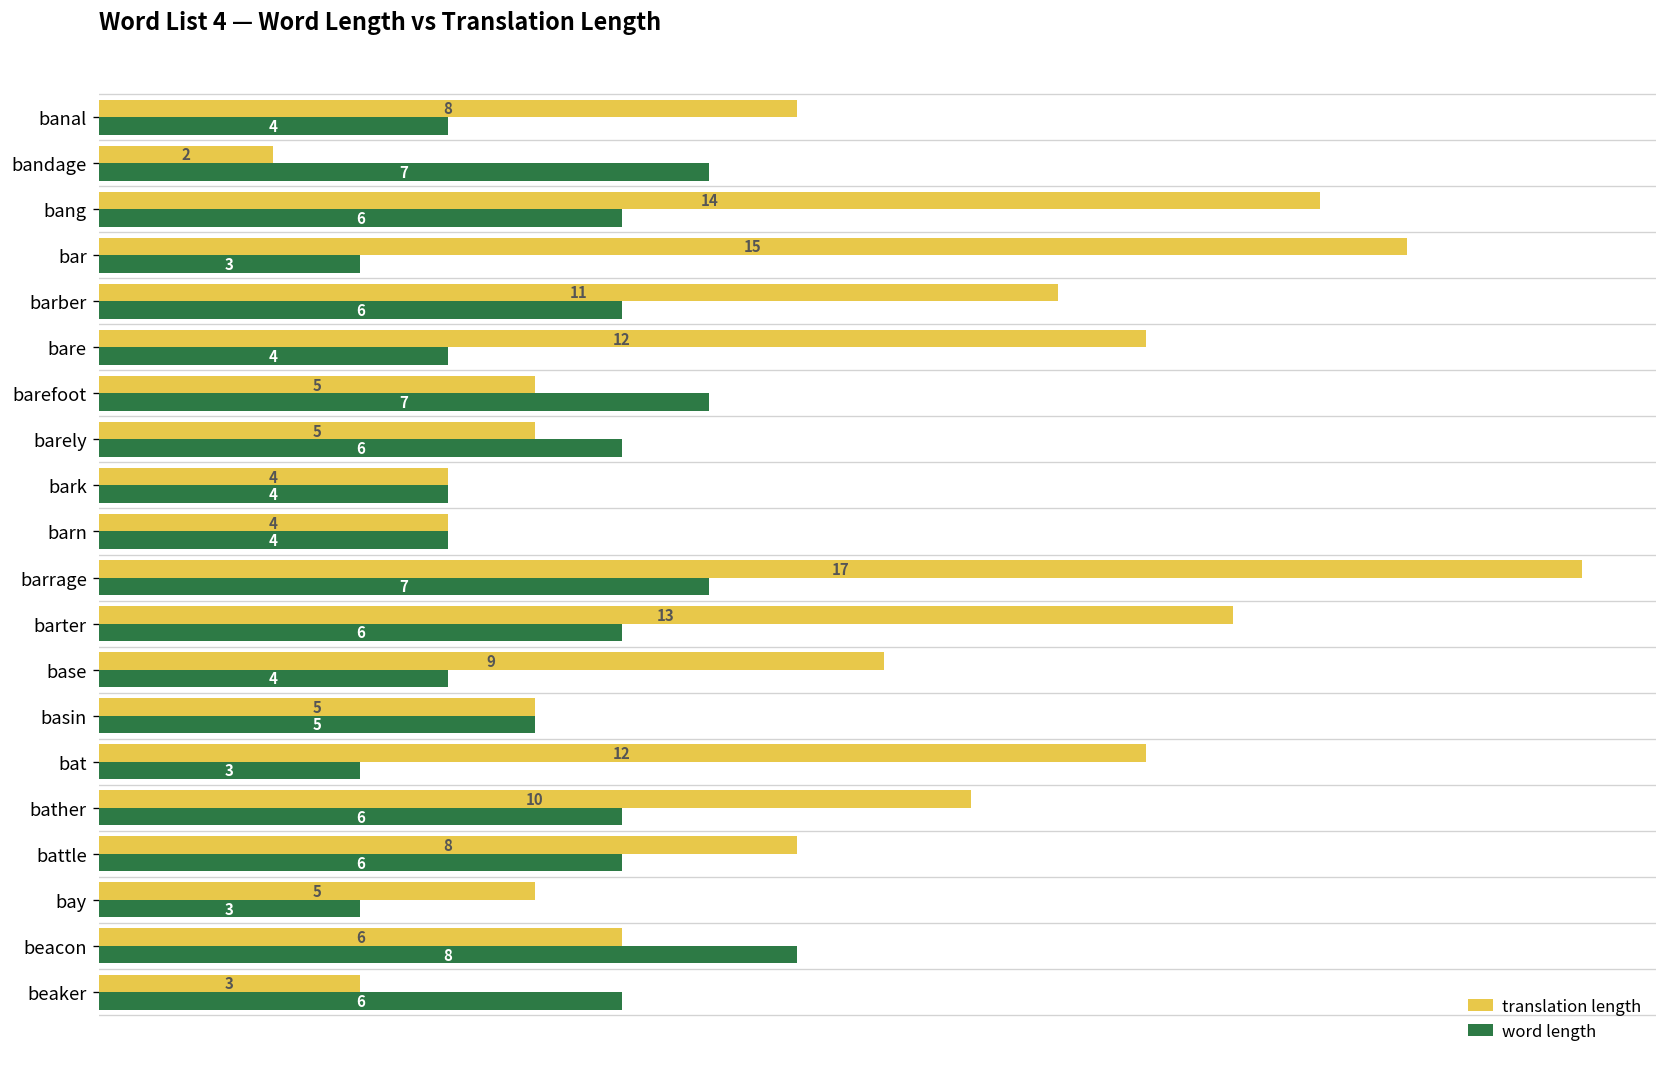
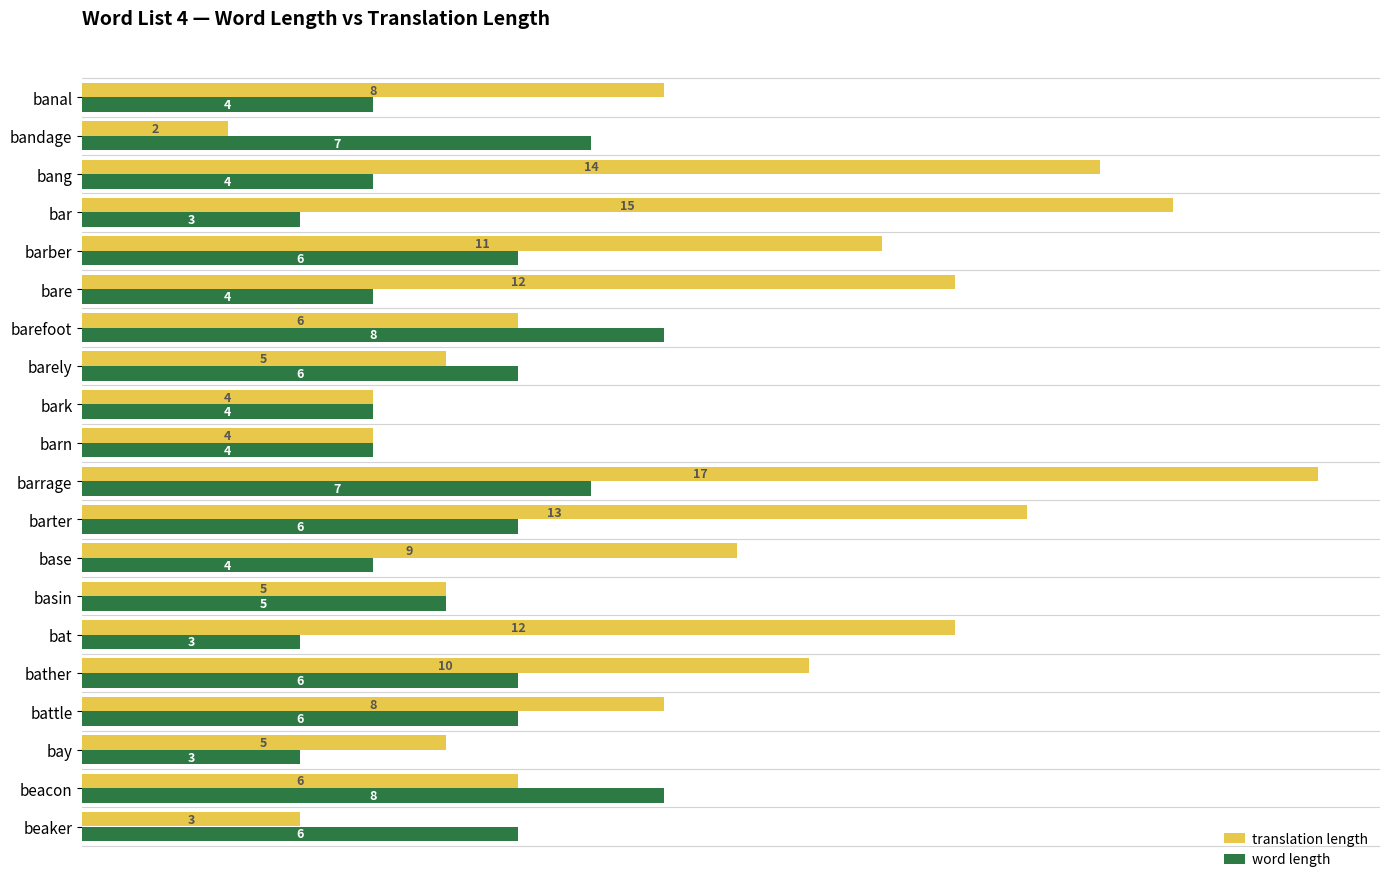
word length, bang: 6 -> 4
translation length, barefoot: 5 -> 6
word length, barefoot: 7 -> 8
